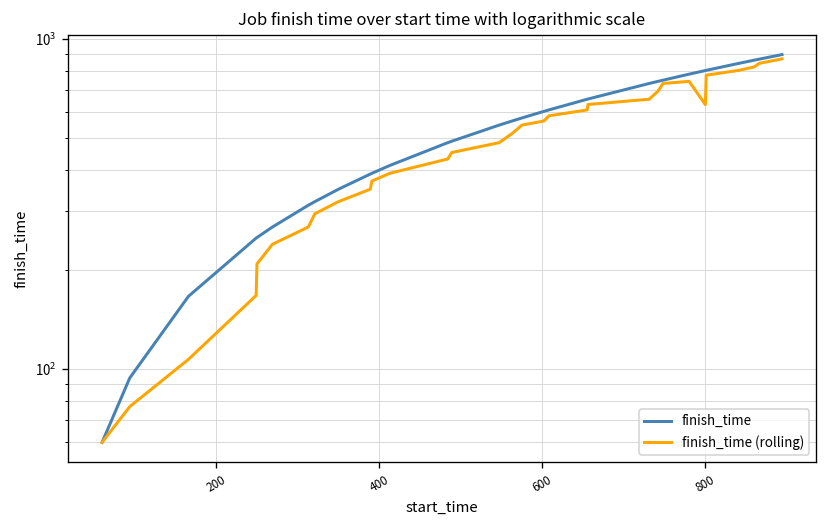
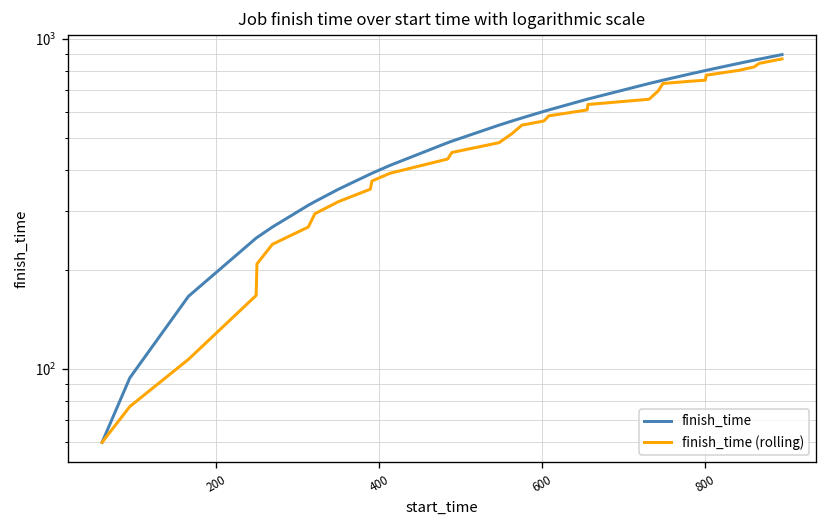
finish_time (rolling), 800: 630 -> 750
